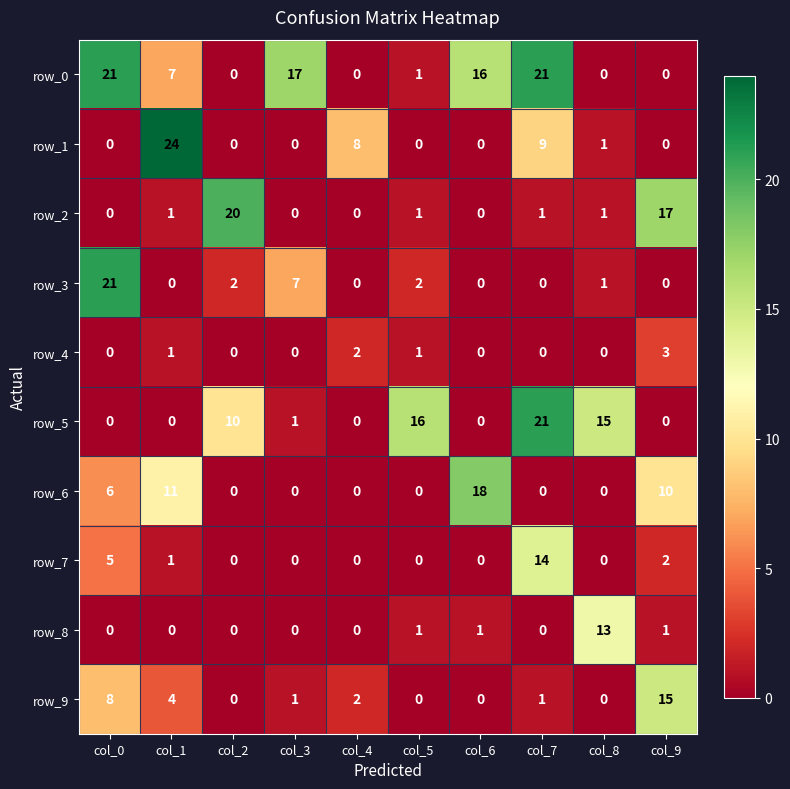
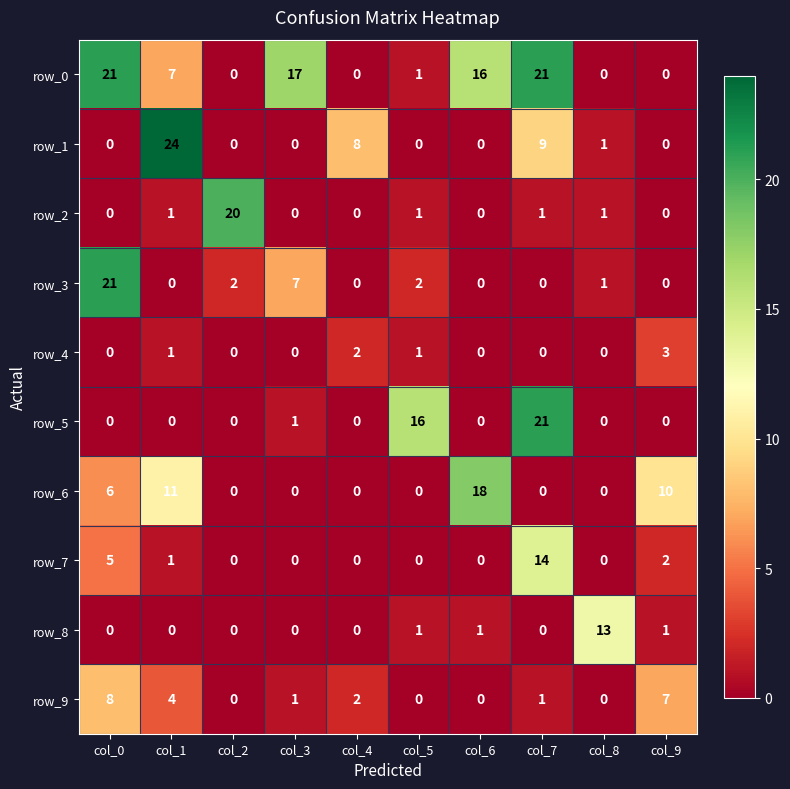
row_2, col_9: 17 -> 0
row_5, col_2: 10 -> 0
row_5, col_8: 15 -> 0
row_9, col_9: 15 -> 7
